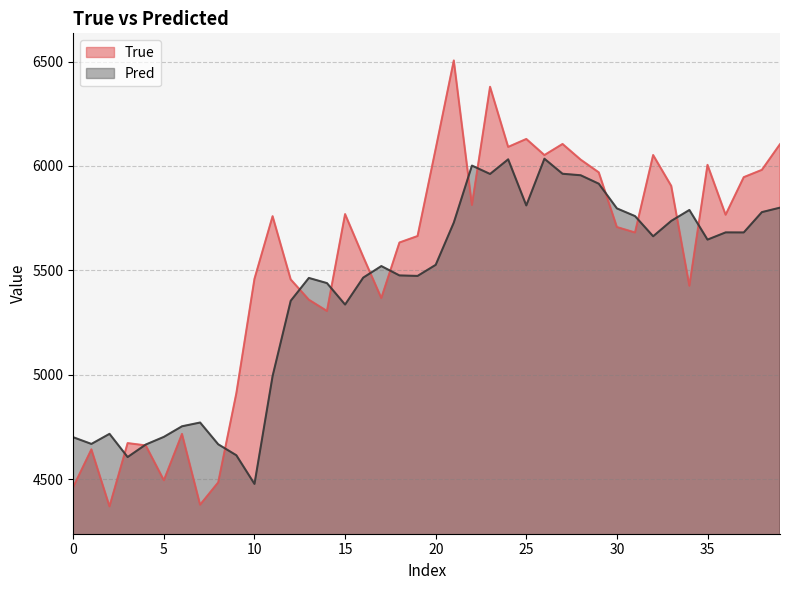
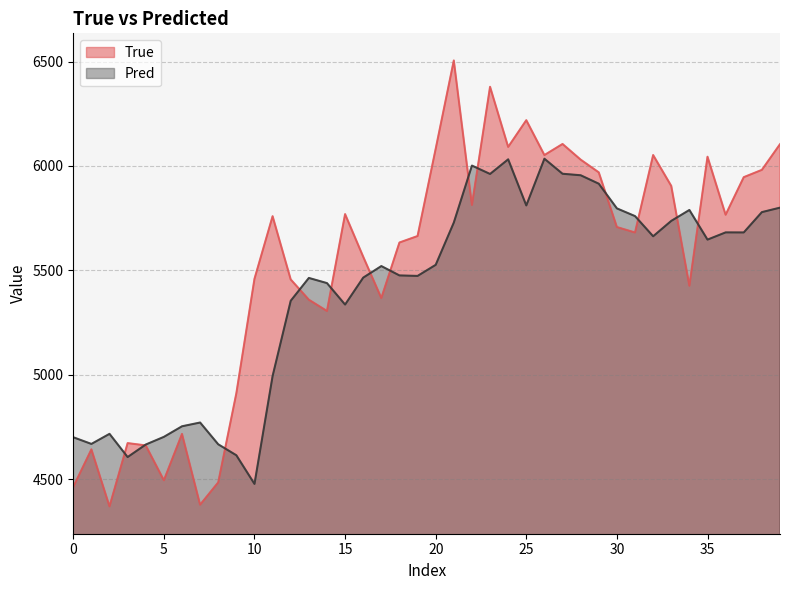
True, 25: 6130 -> 6220
True, 35: 6010 -> 6040
